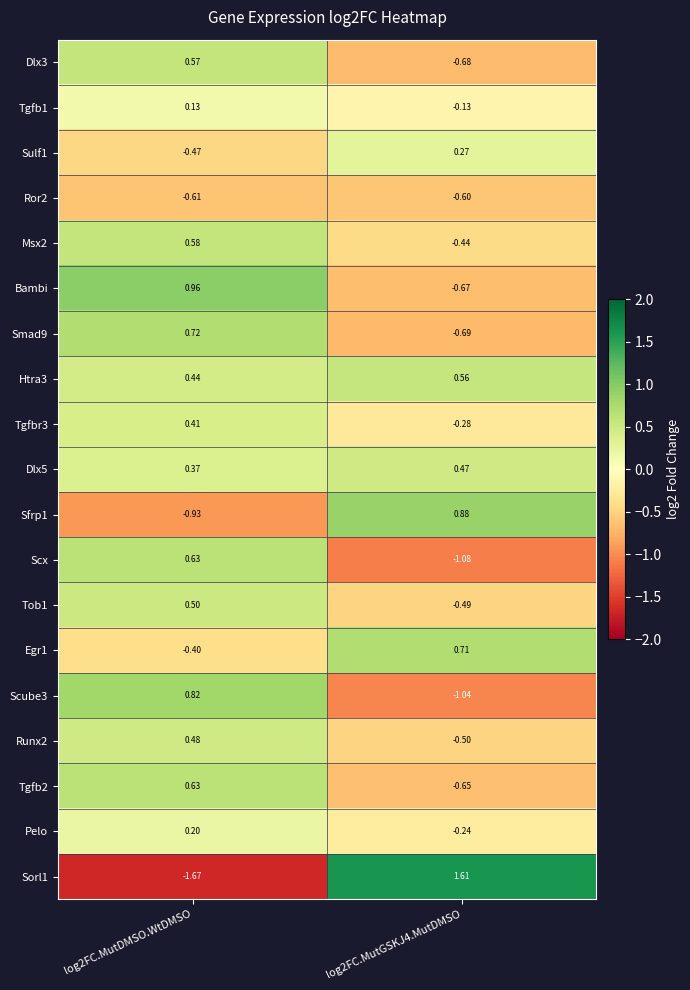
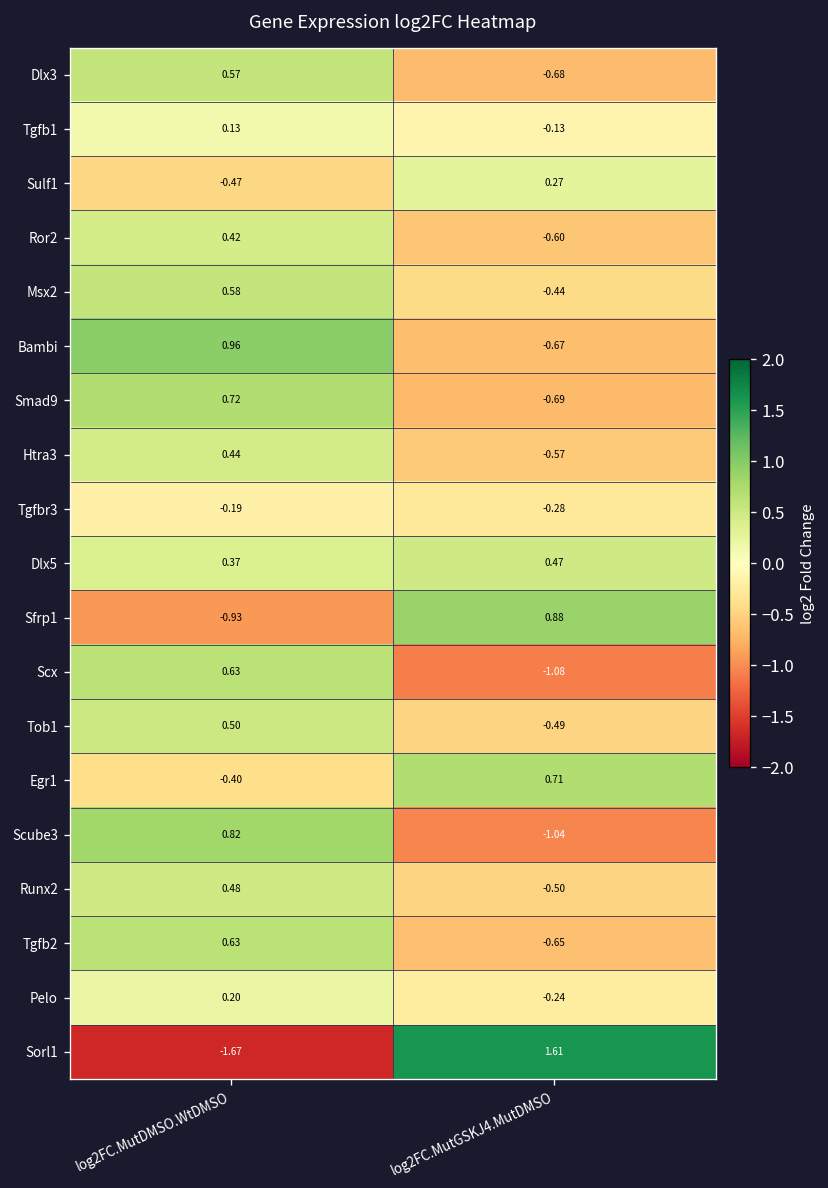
Ror2, log2FC.MutDMSO.WtDMSO: -0.61 -> 0.42
Htra3, log2FC.MutGSKJ4.MutDMSO: 0.56 -> -0.57
Tgfbr3, log2FC.MutDMSO.WtDMSO: 0.41 -> -0.19
